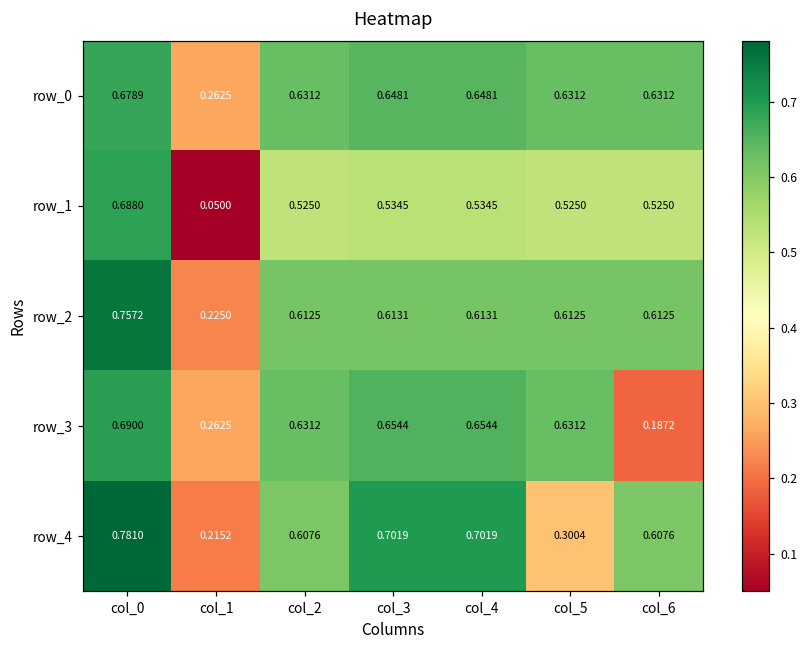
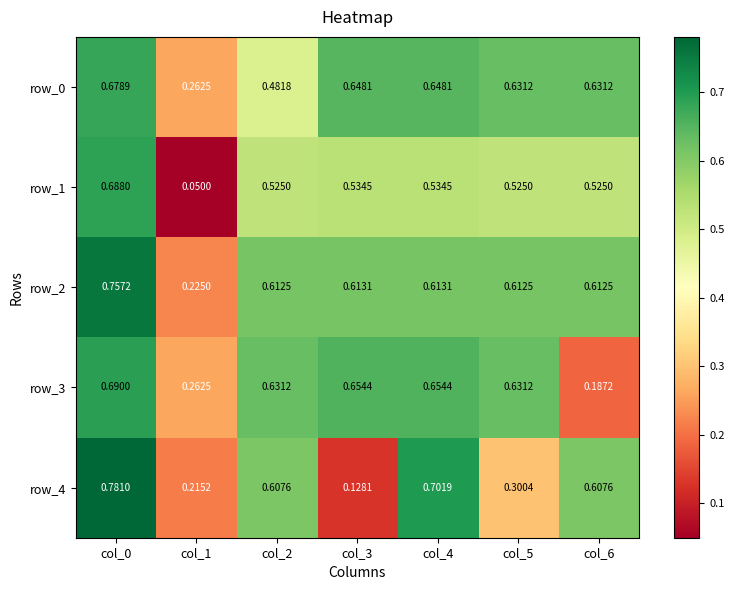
row_0, col_2: 0.6312 -> 0.4818
row_4, col_3: 0.7019 -> 0.1281
